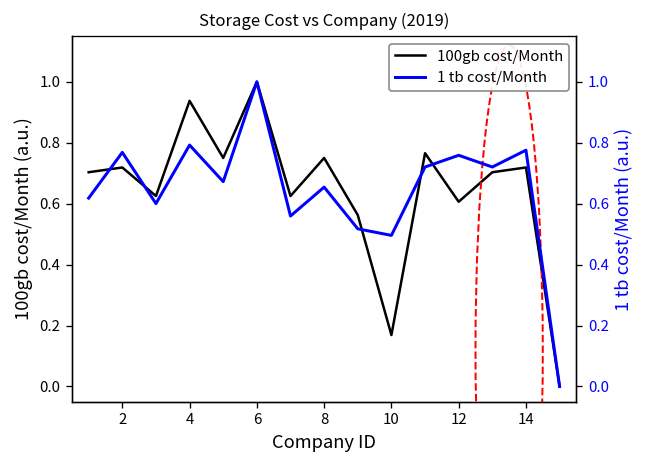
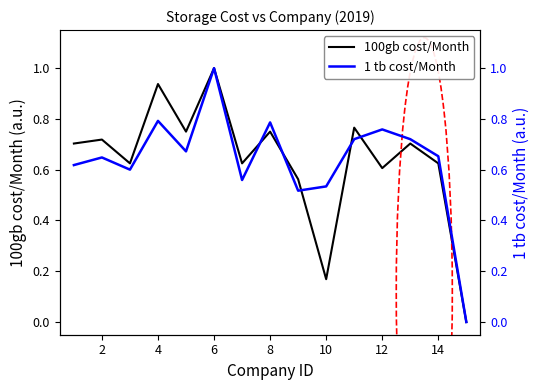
100gb cost/Month, 14: 0.72 -> 0.62
1 tb cost/Month, 2: 0.77 -> 0.65
1 tb cost/Month, 8: 0.65 -> 0.79
1 tb cost/Month, 10: 0.50 -> 0.53
1 tb cost/Month, 14: 0.78 -> 0.65
